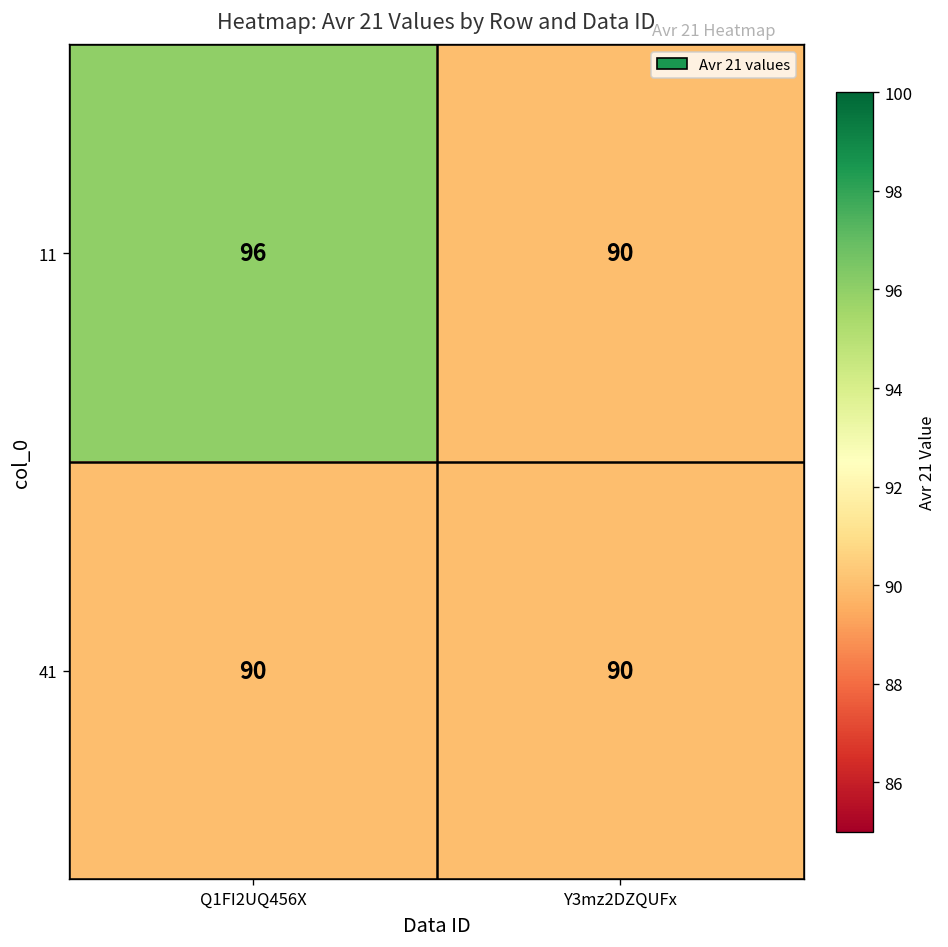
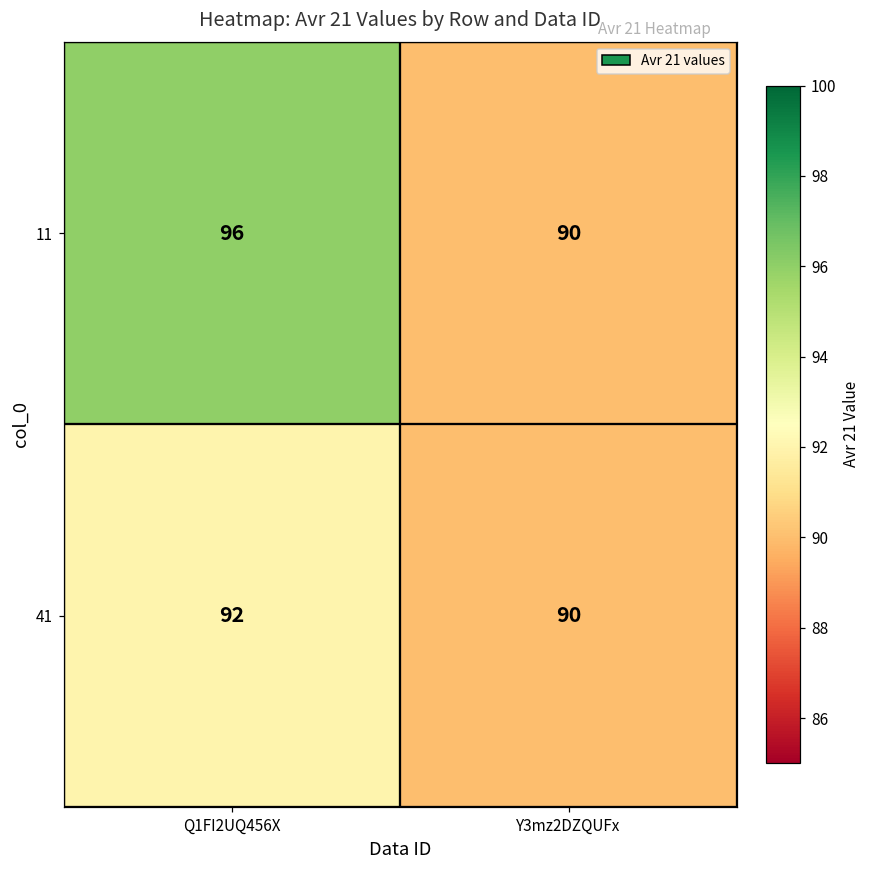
41, Q1FI2UQ456X: 90 -> 92
